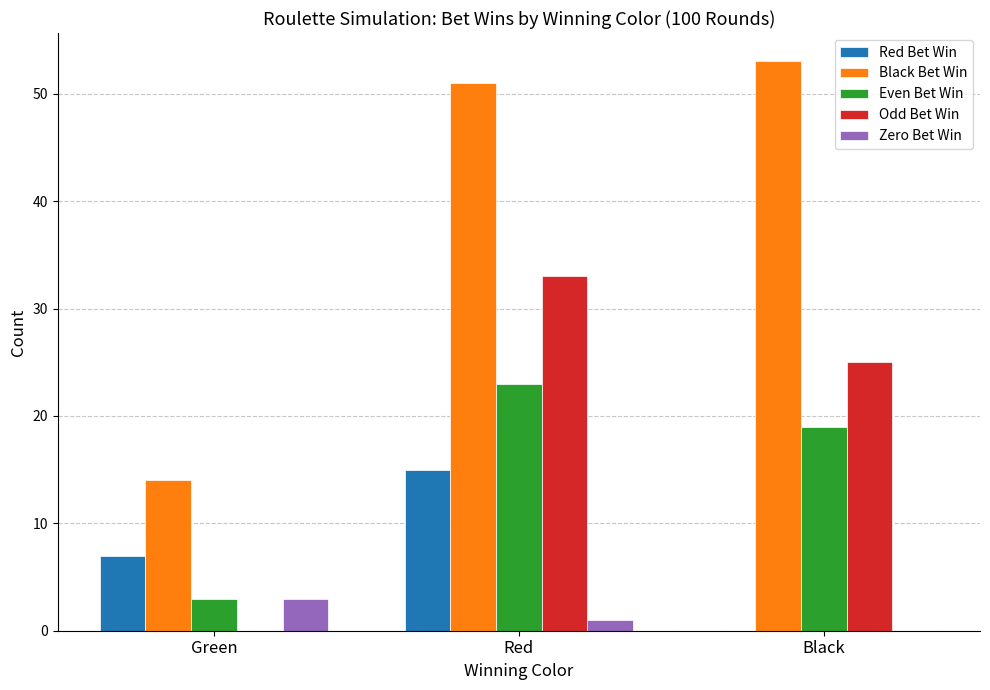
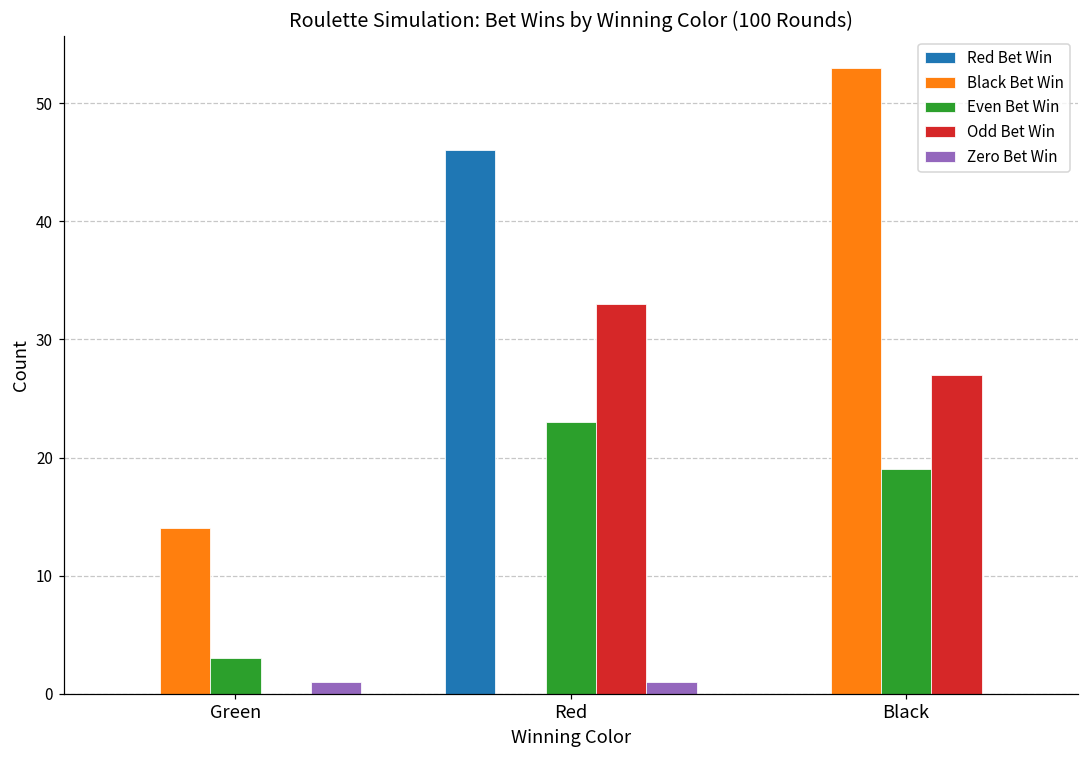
Red Bet Win, Green: 7 -> 0
Zero Bet Win, Green: 3 -> 1
Red Bet Win, Red: 15 -> 46
Black Bet Win, Red: 51 -> 0
Odd Bet Win, Black: 25 -> 27
